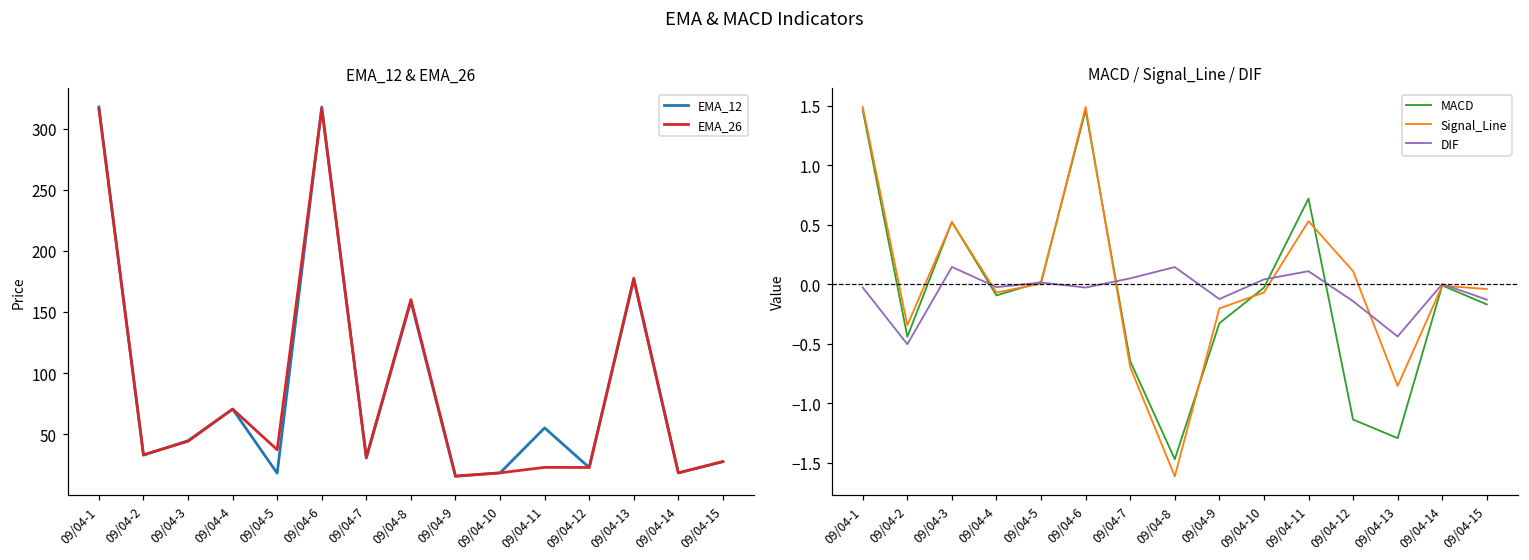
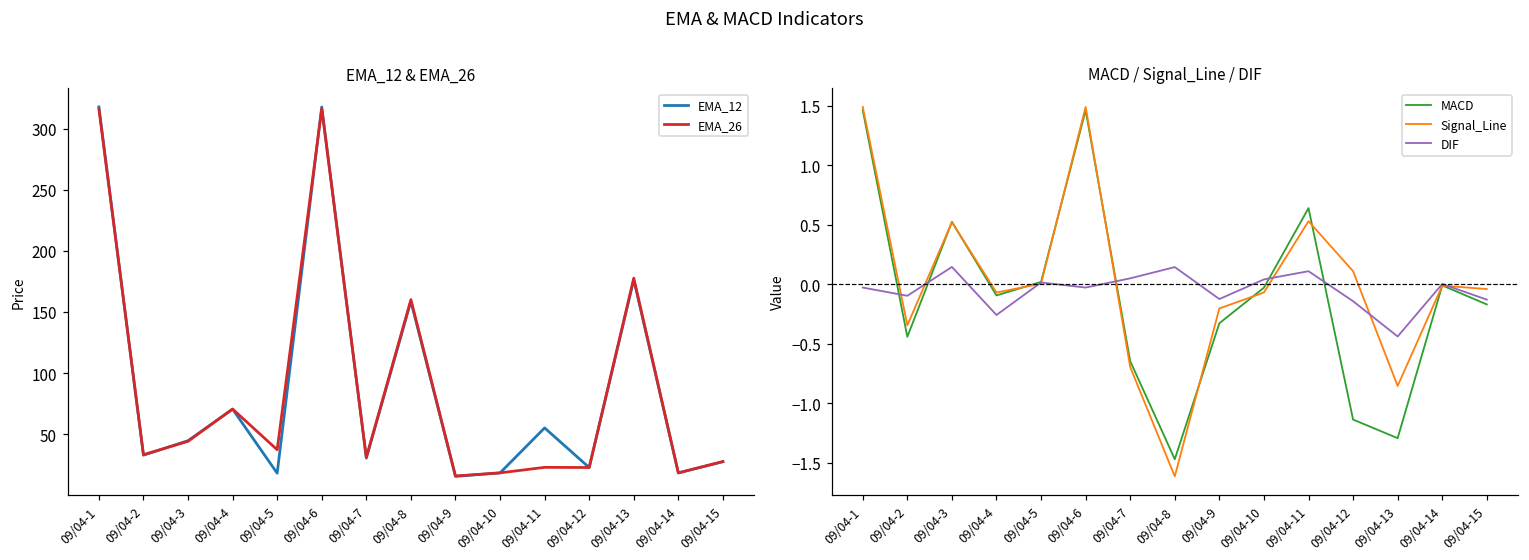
MACD / Signal_Line / DIF, DIF, 09/04-2: -0.50 -> -0.10
MACD / Signal_Line / DIF, DIF, 09/04-4: -0.02 -> -0.26
MACD / Signal_Line / DIF, MACD, 09/04-11: 0.72 -> 0.64
